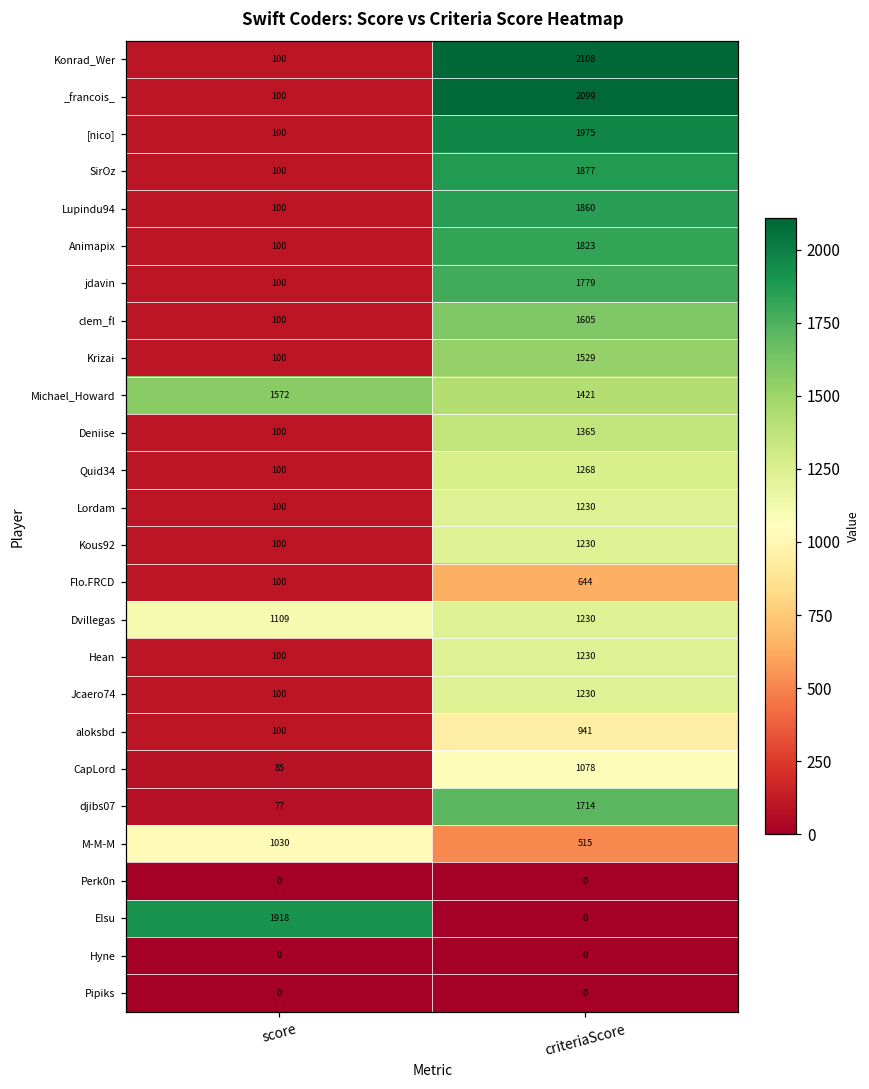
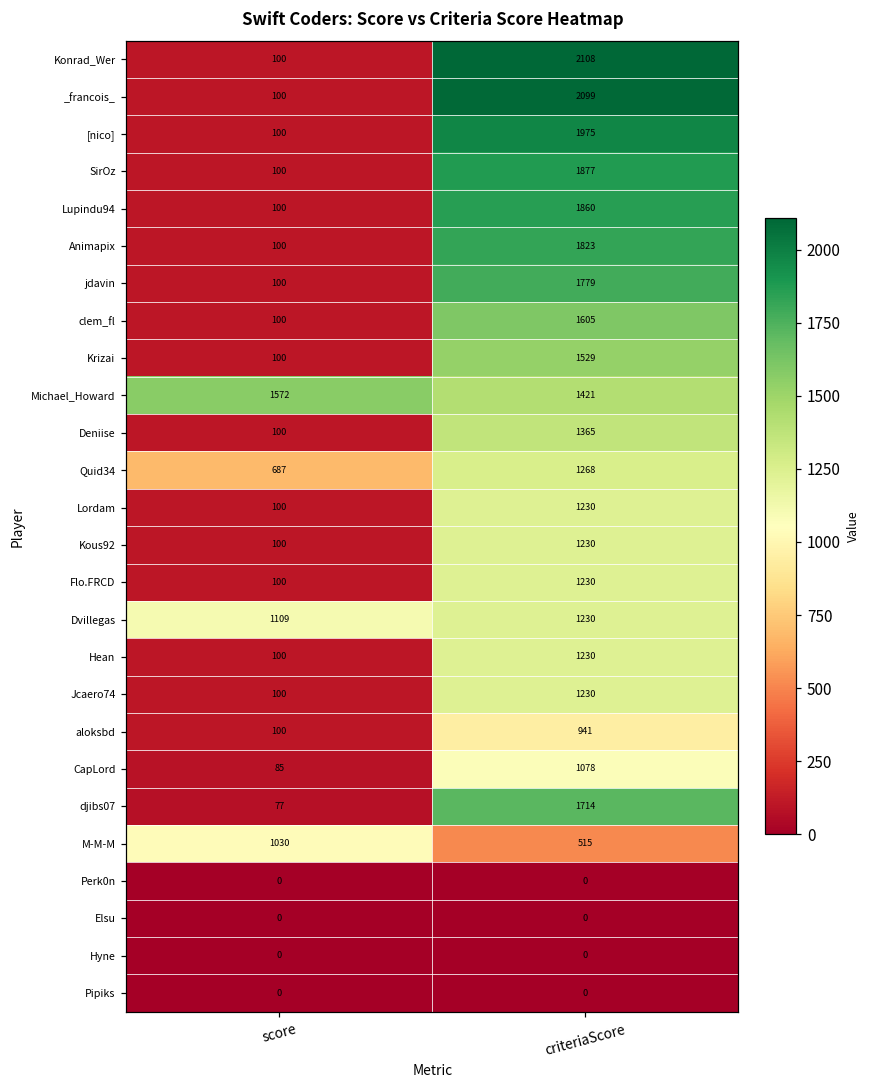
Quid34, score: 100 -> 687
Flo.FRCD, criteriaScore: 644 -> 1230
Elsu, score: 1918 -> 0
